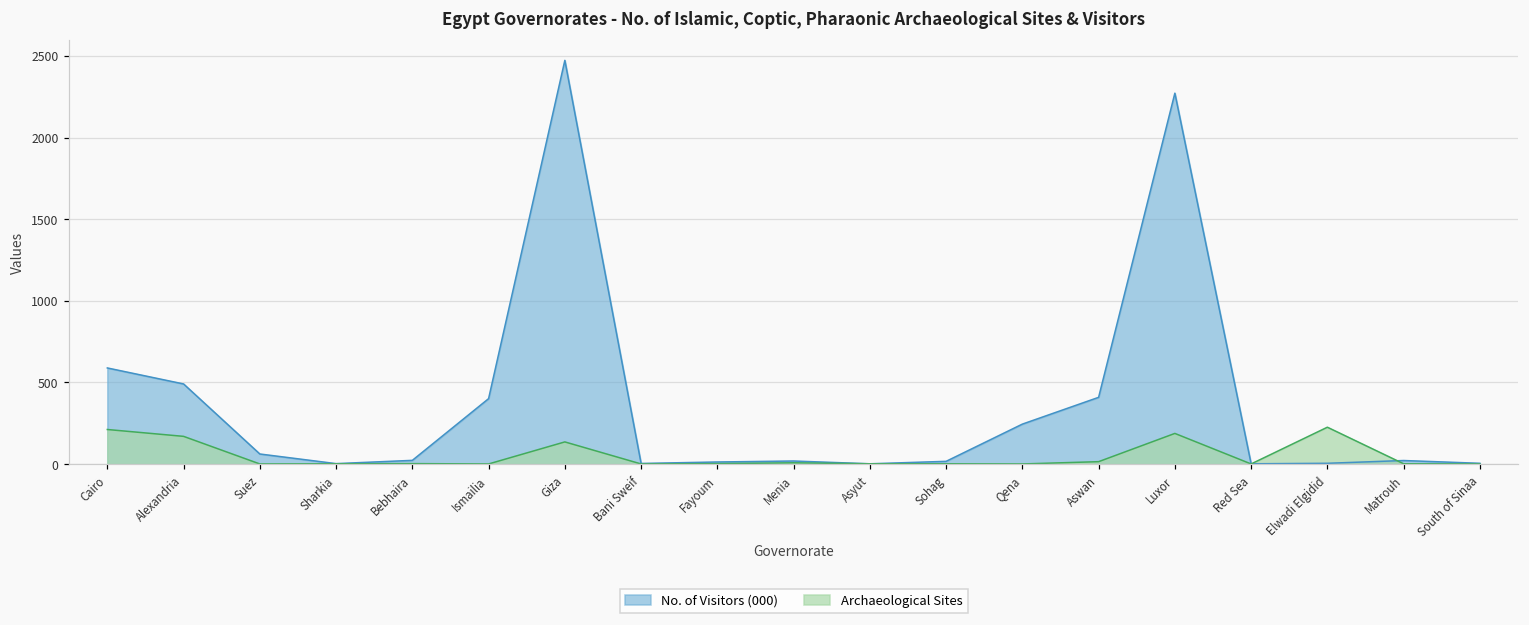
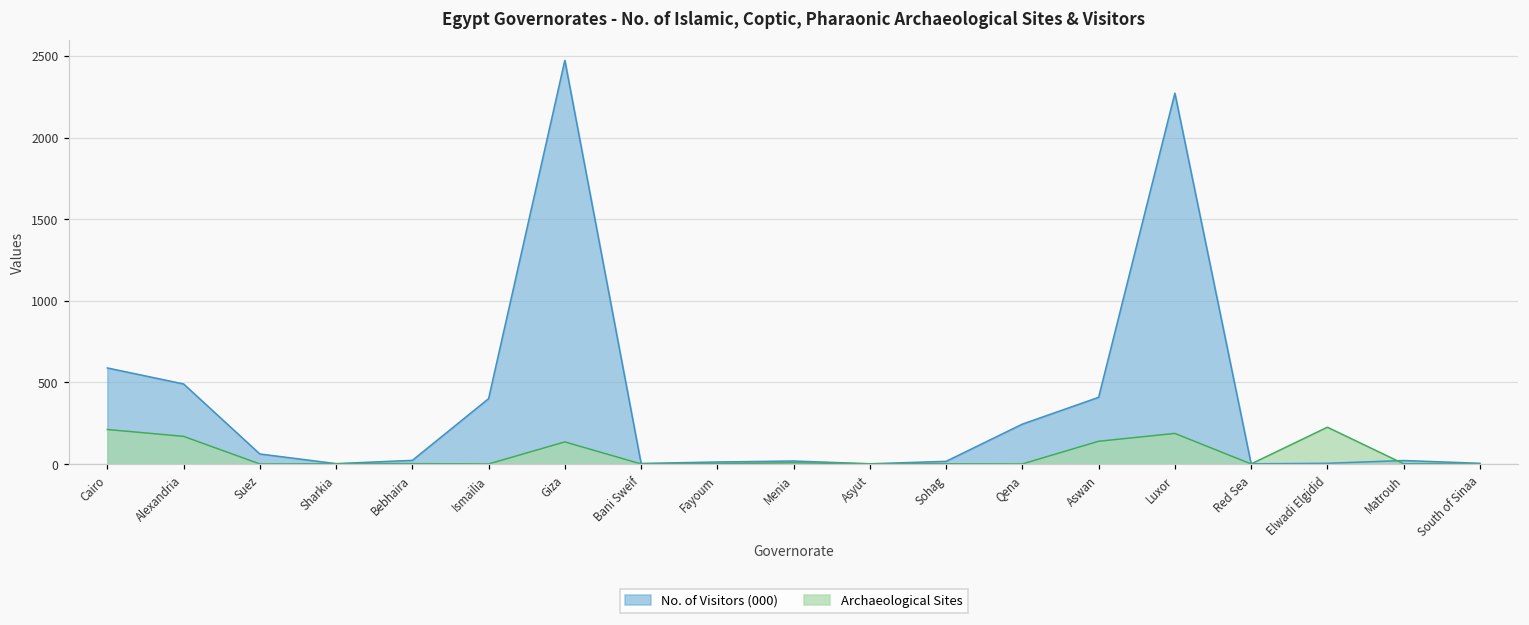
Archaeological Sites, Aswan: 20 -> 140
